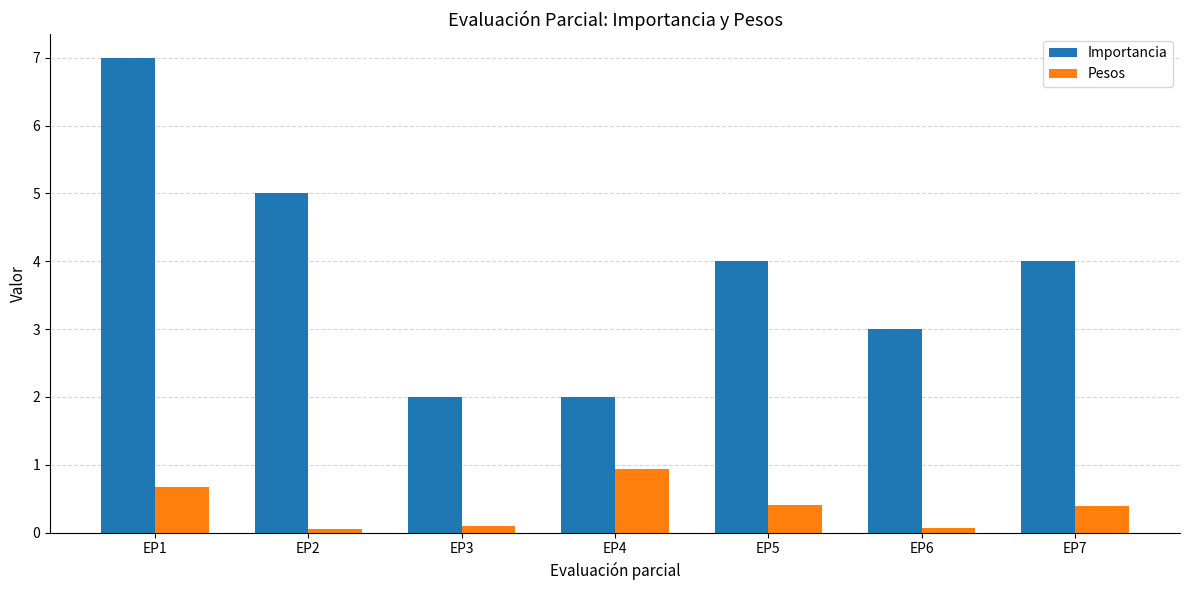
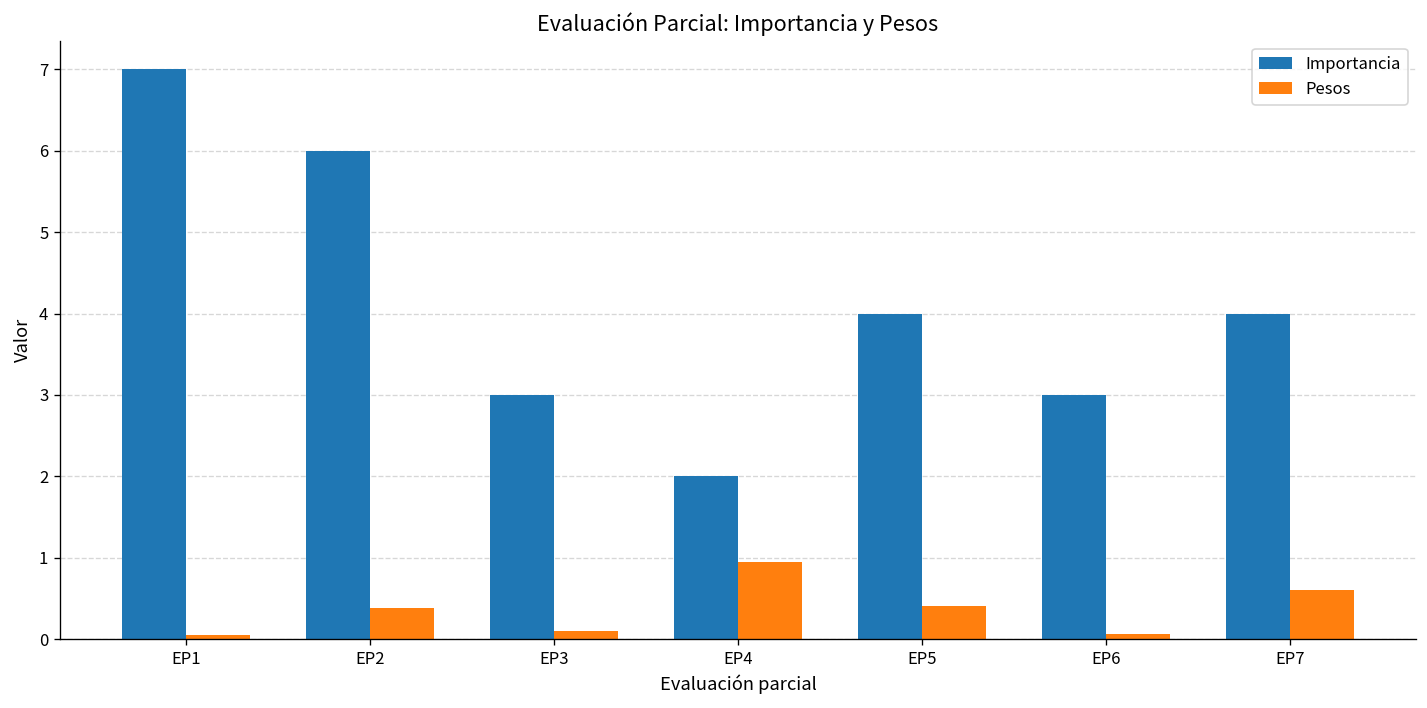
Pesos, EP1: 0.7 -> 0.1
Importancia, EP2: 5 -> 6
Pesos, EP2: 0.1 -> 0.4
Importancia, EP3: 2 -> 3
Pesos, EP7: 0.4 -> 0.6
